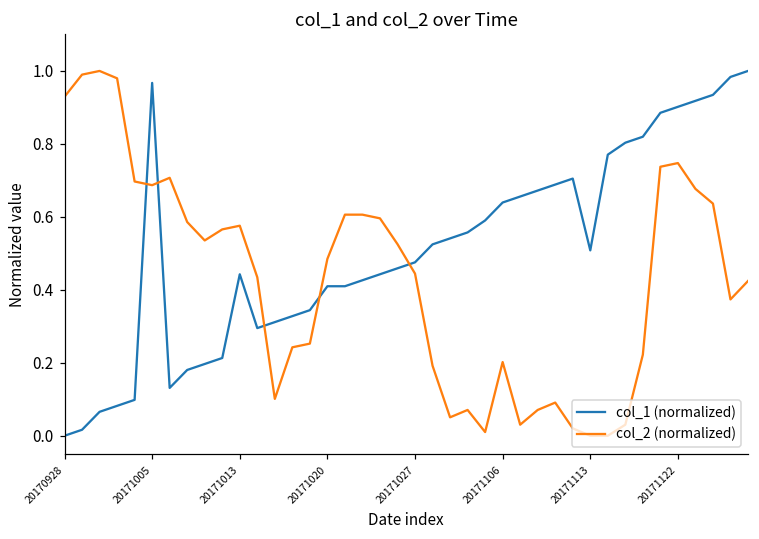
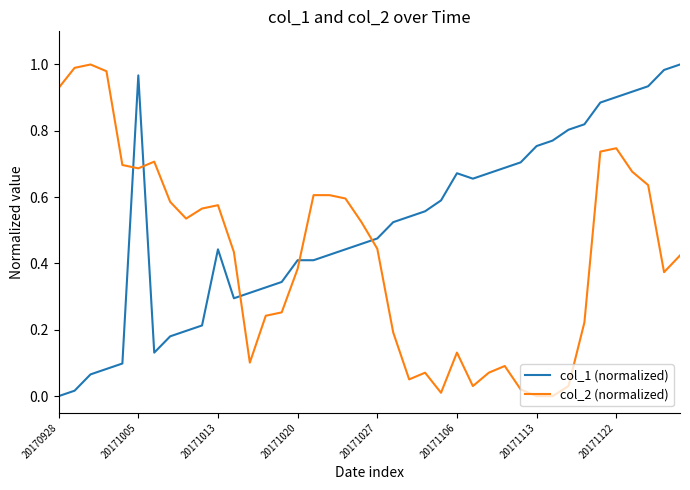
col_2 (normalized), 20171020: 0.48 -> 0.38
col_1 (normalized), 20171106: 0.64 -> 0.67
col_2 (normalized), 20171106: 0.20 -> 0.13
col_1 (normalized), 20171113: 0.51 -> 0.75
